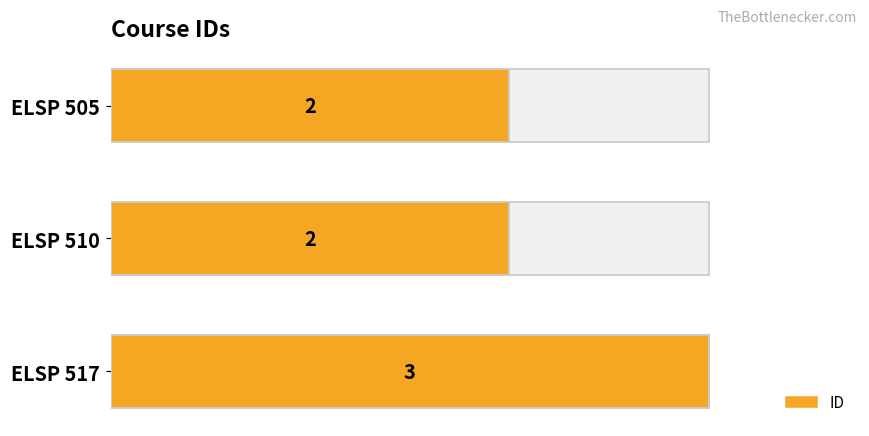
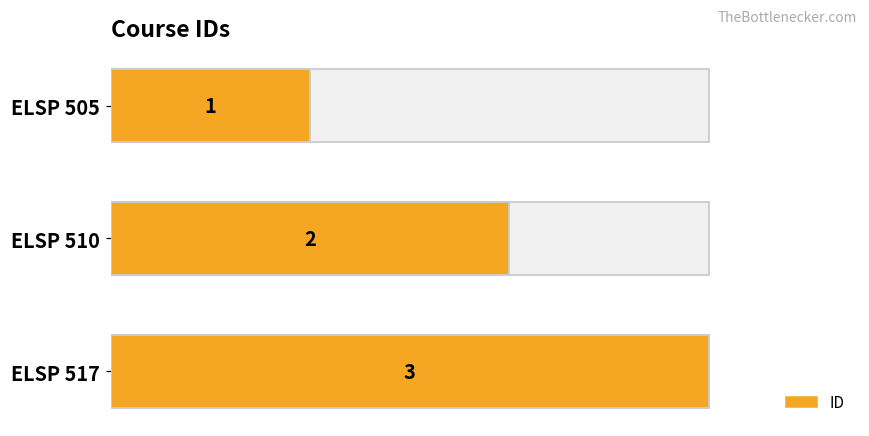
ID, ELSP 505: 2 -> 1
